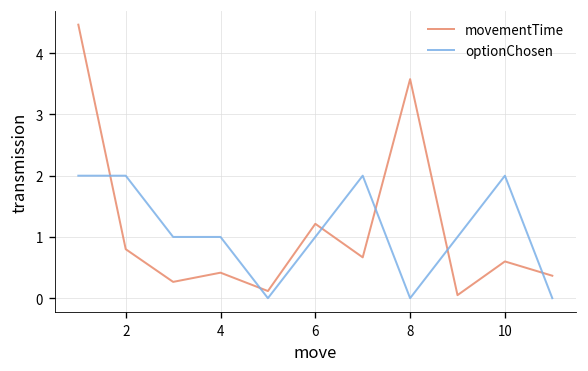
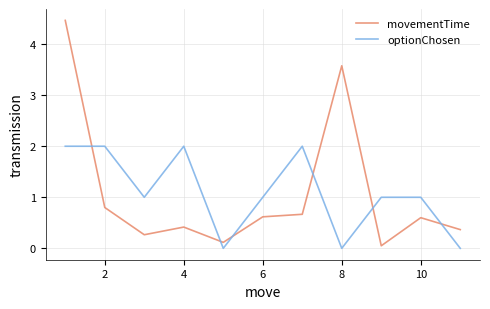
optionChosen, 4: 1 -> 2
movementTime, 6: 1.2 -> 0.6
optionChosen, 10: 2 -> 1
